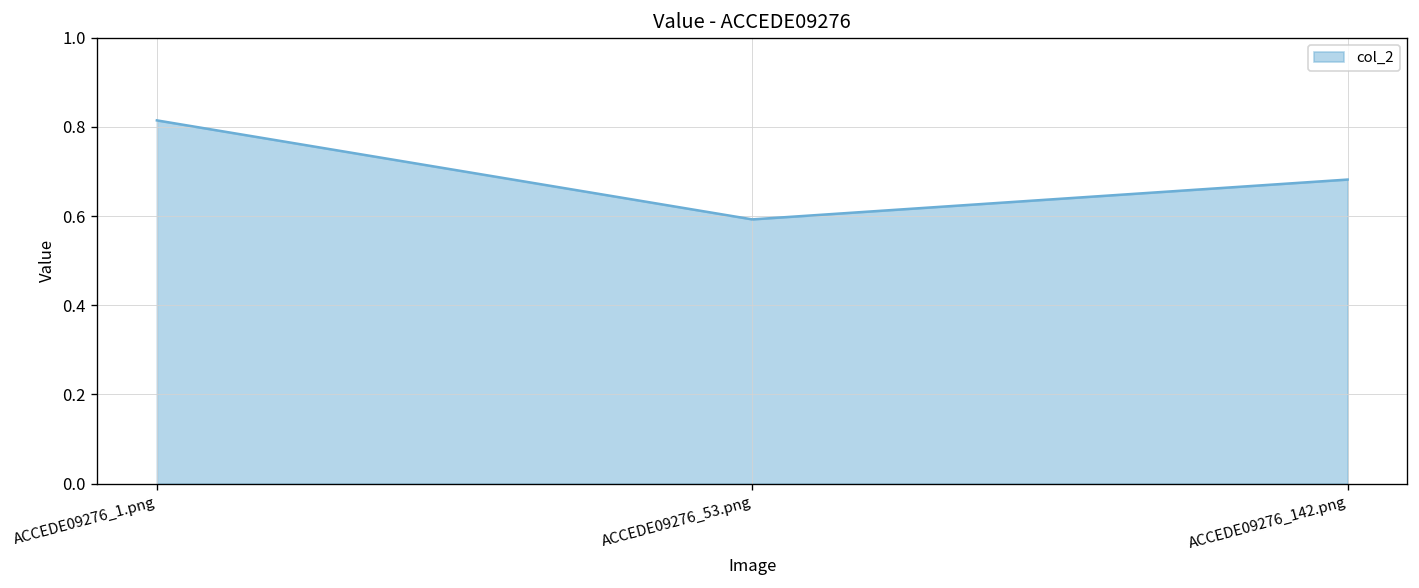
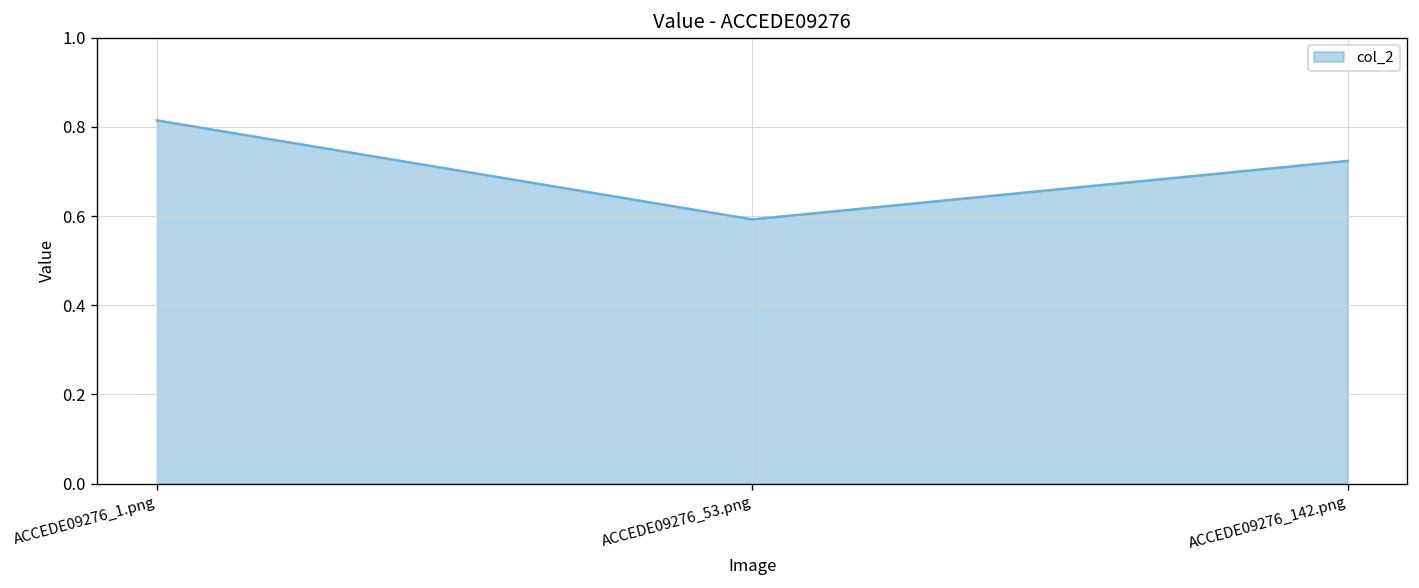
ACCEDE09276_142.png: 0.68 -> 0.72
